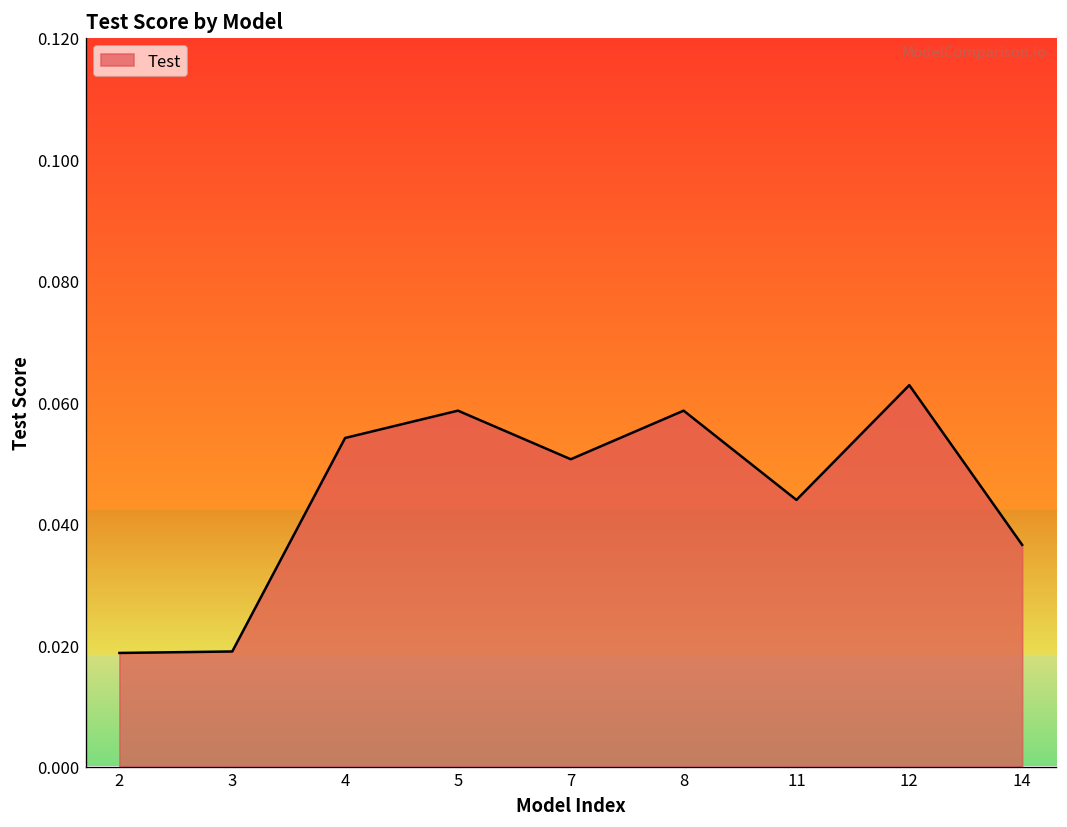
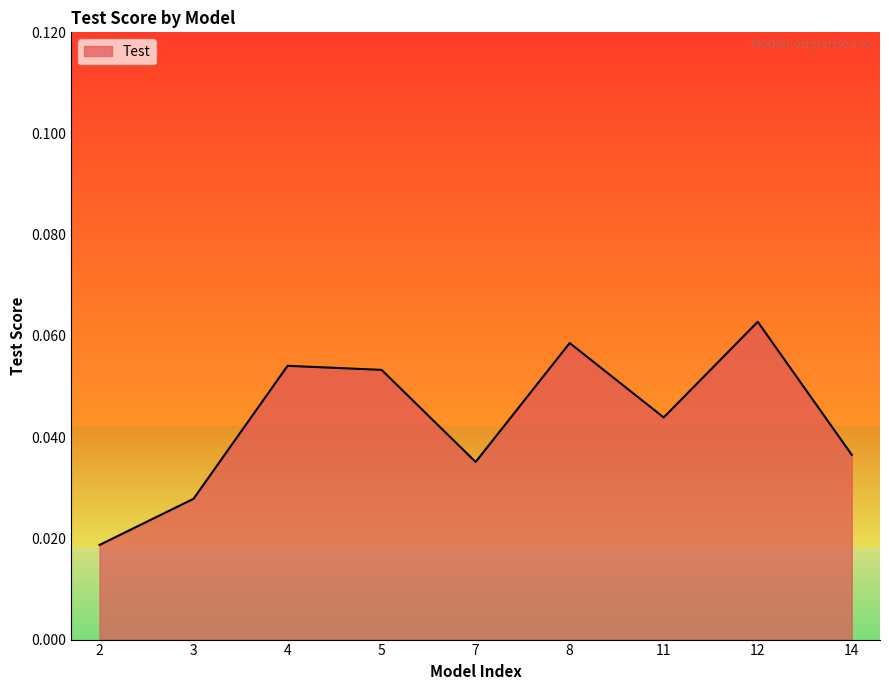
3: 0.019 -> 0.028
5: 0.059 -> 0.053
7: 0.051 -> 0.035
